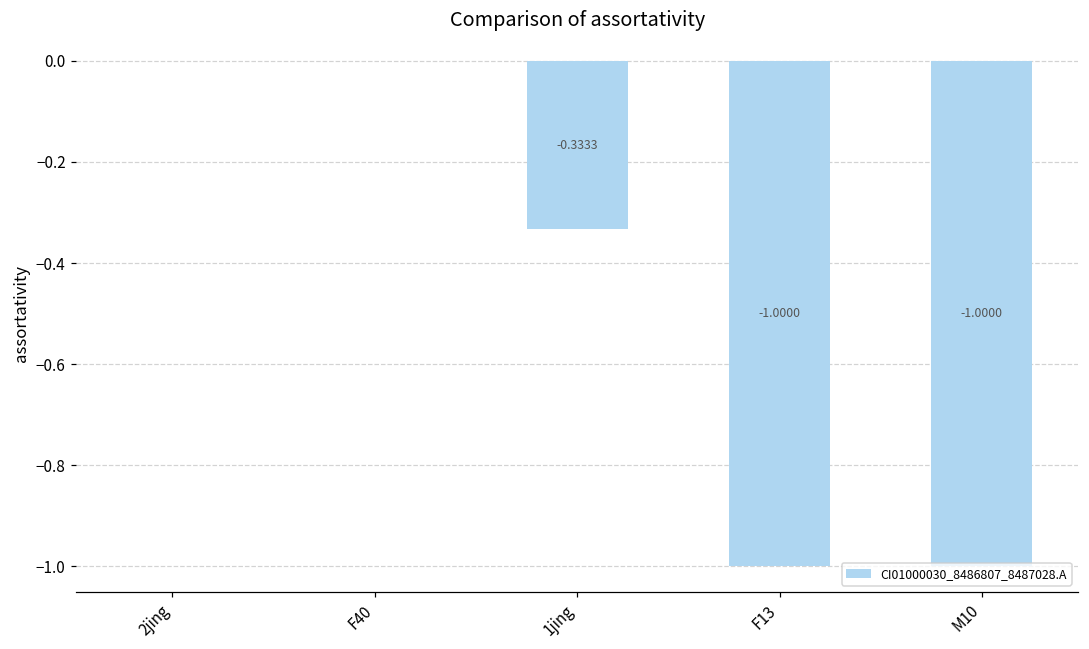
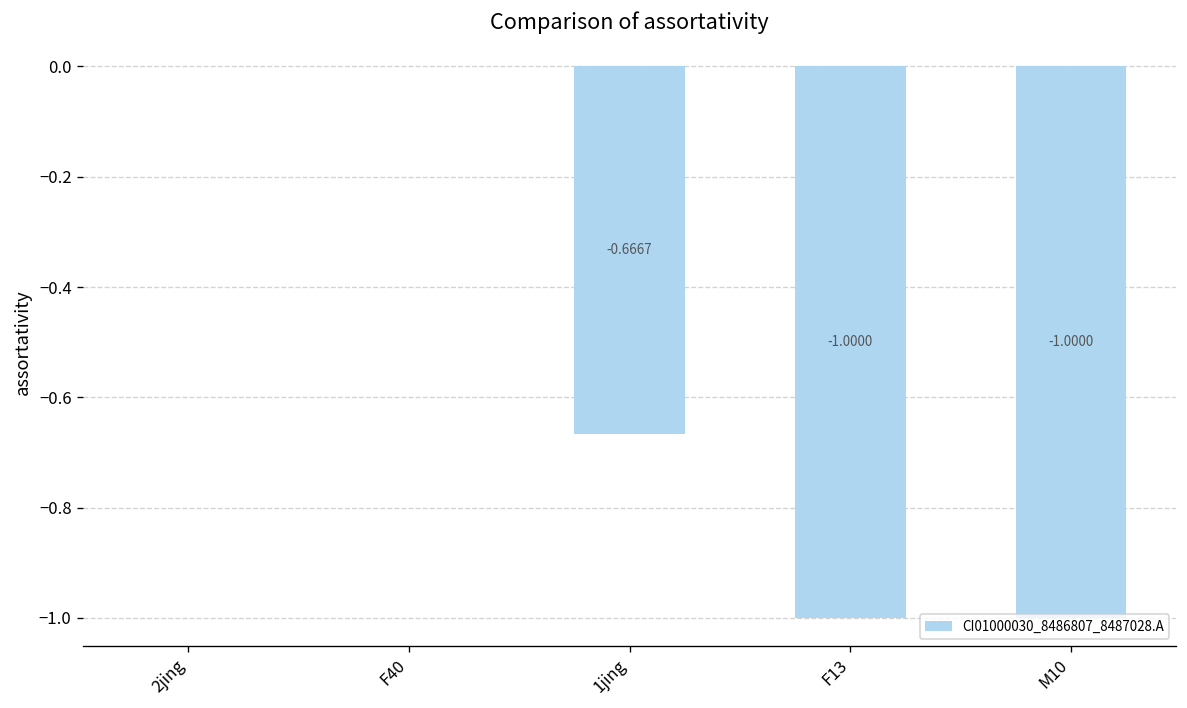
1jing: -0.3333 -> -0.6667
